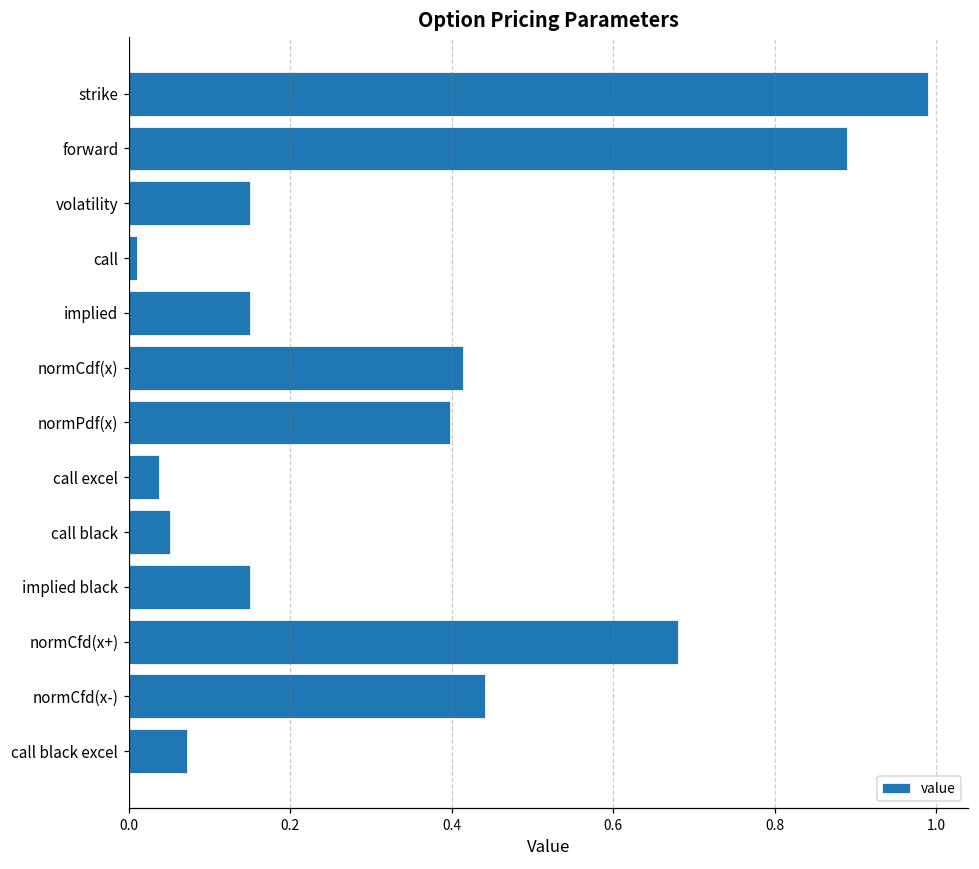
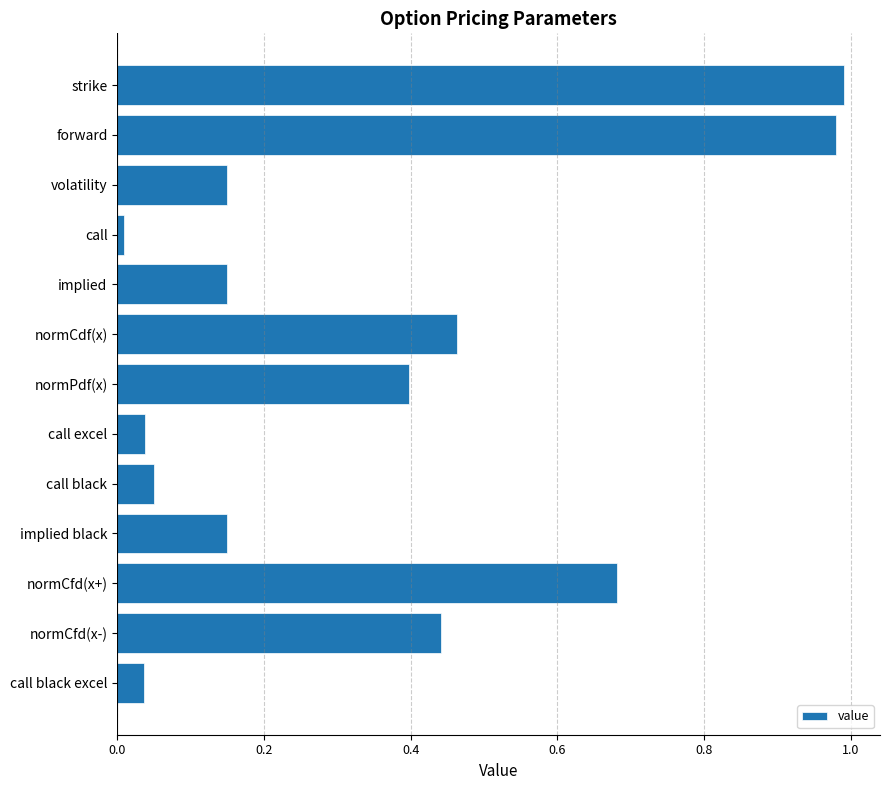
forward: 0.89 -> 0.98
normCdf(x): 0.41 -> 0.46
call black excel: 0.07 -> 0.04
